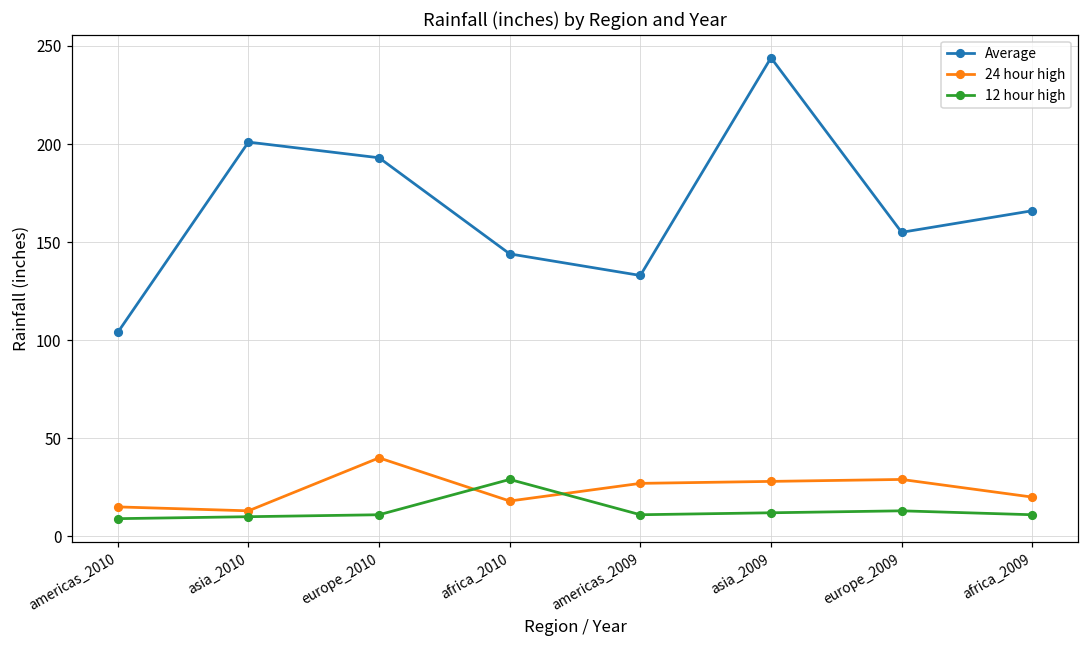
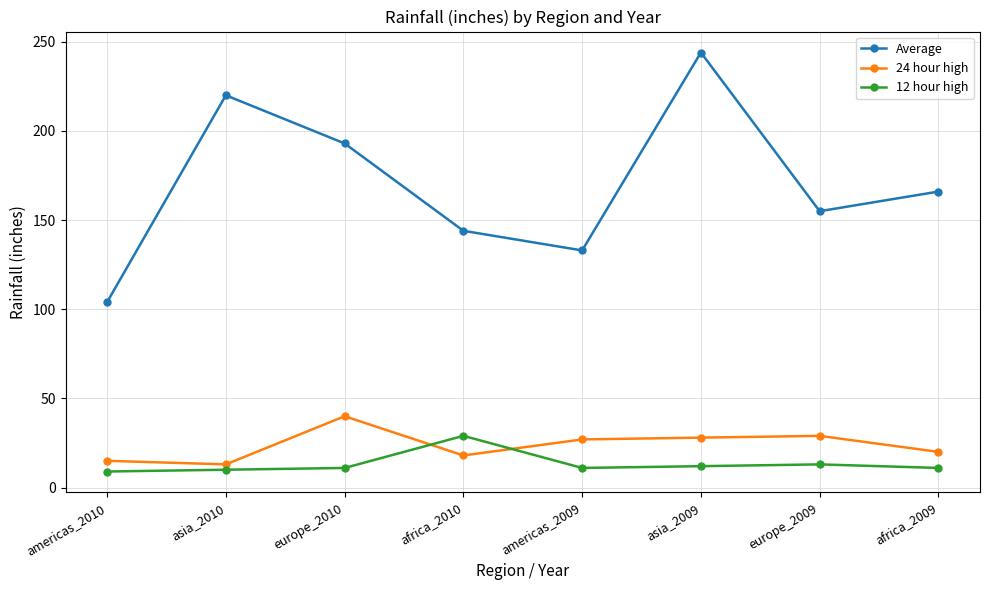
Average, asia_2010: 201 -> 220
